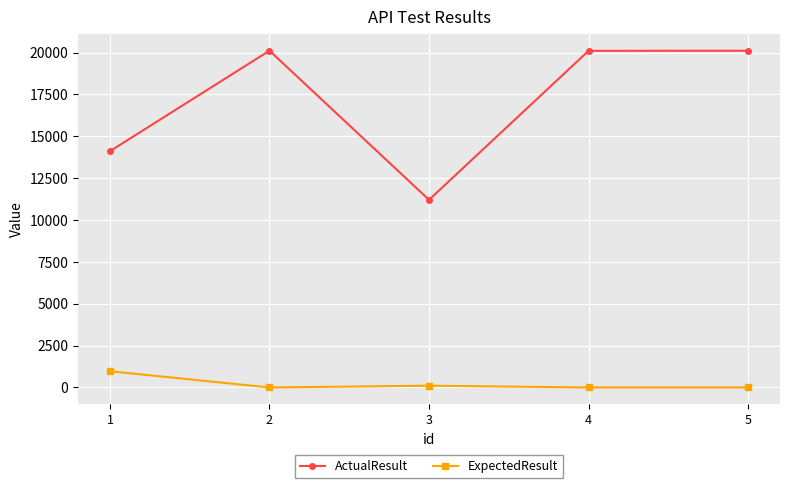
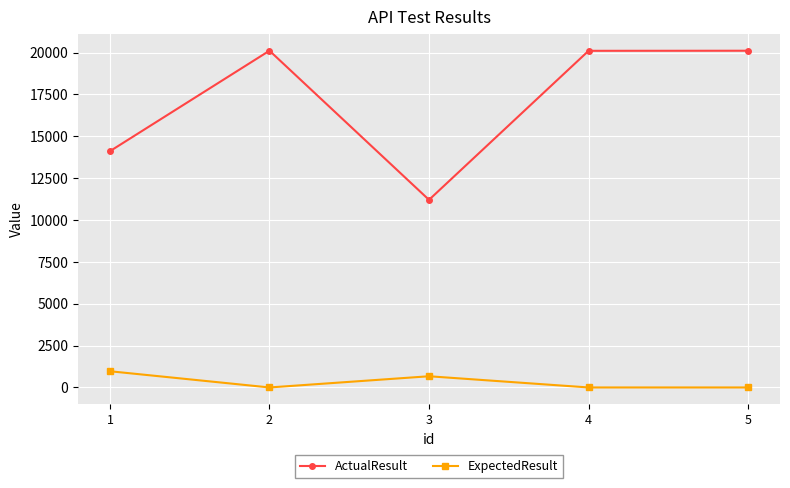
ExpectedResult, 3: 100 -> 700
